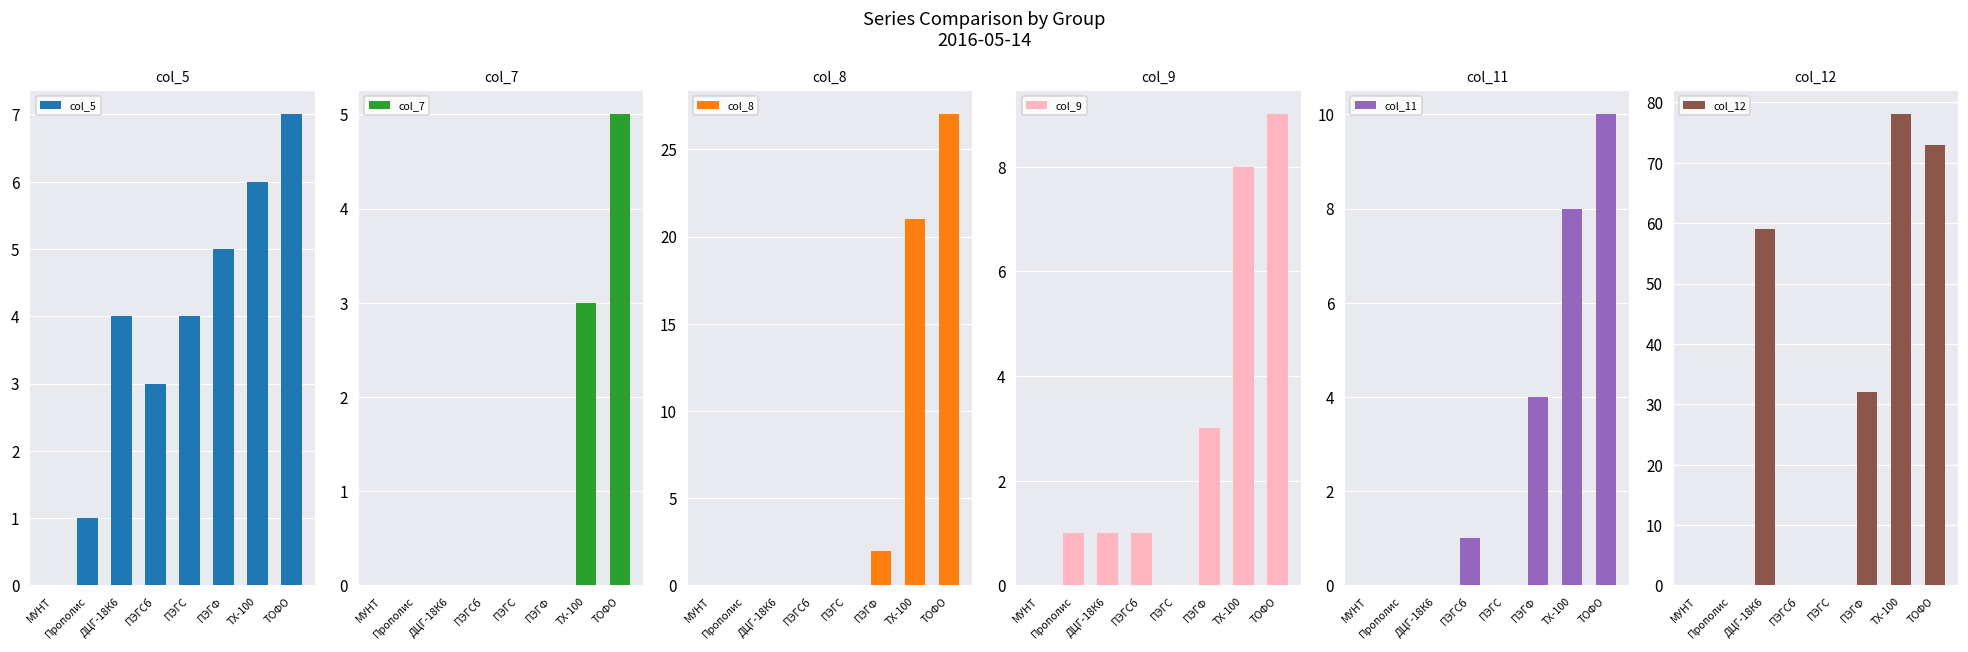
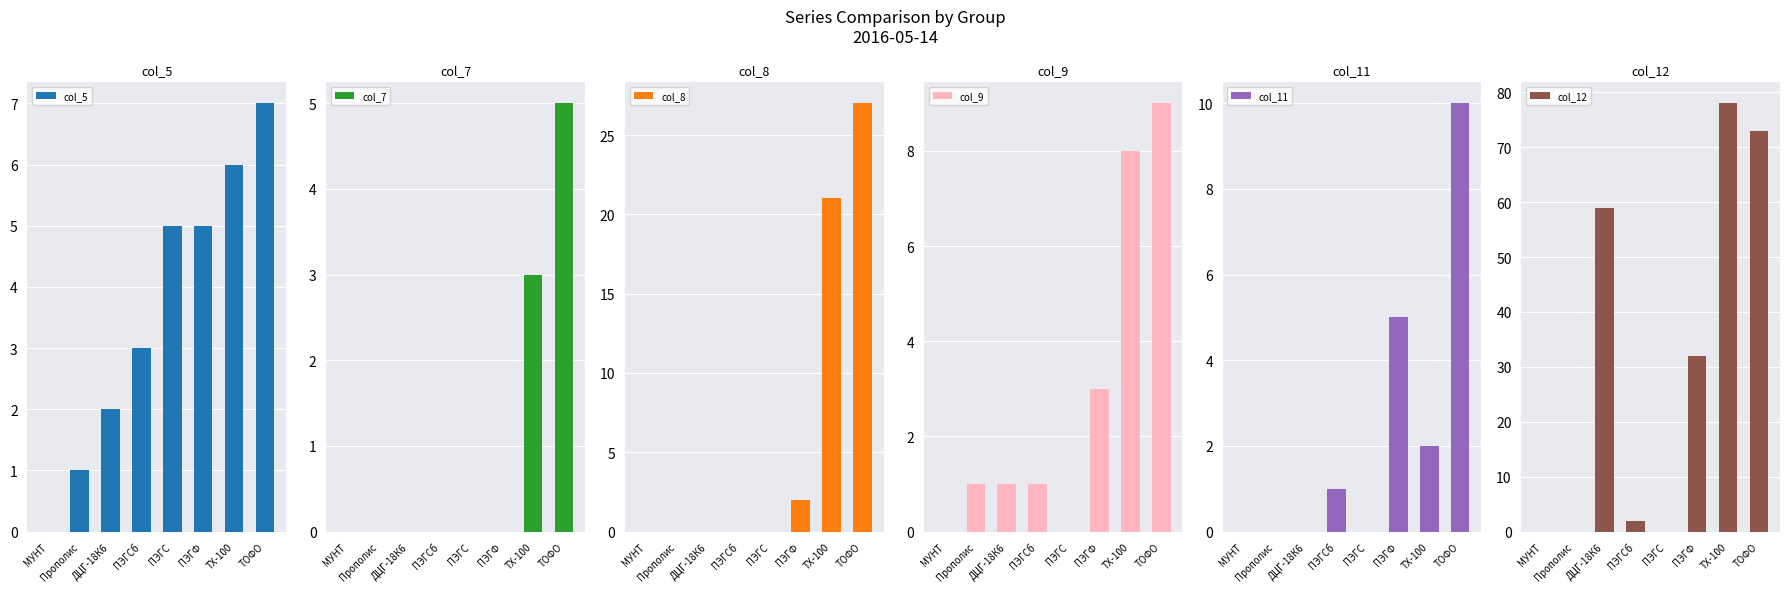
col_5, ДЦГ-18К6: 4 -> 2
col_5, ПЭГС: 4 -> 5
col_11, ПЭГФ: 4 -> 5
col_11, ТХ-100: 8 -> 2
col_12, ПЭГСб: 0 -> 2
